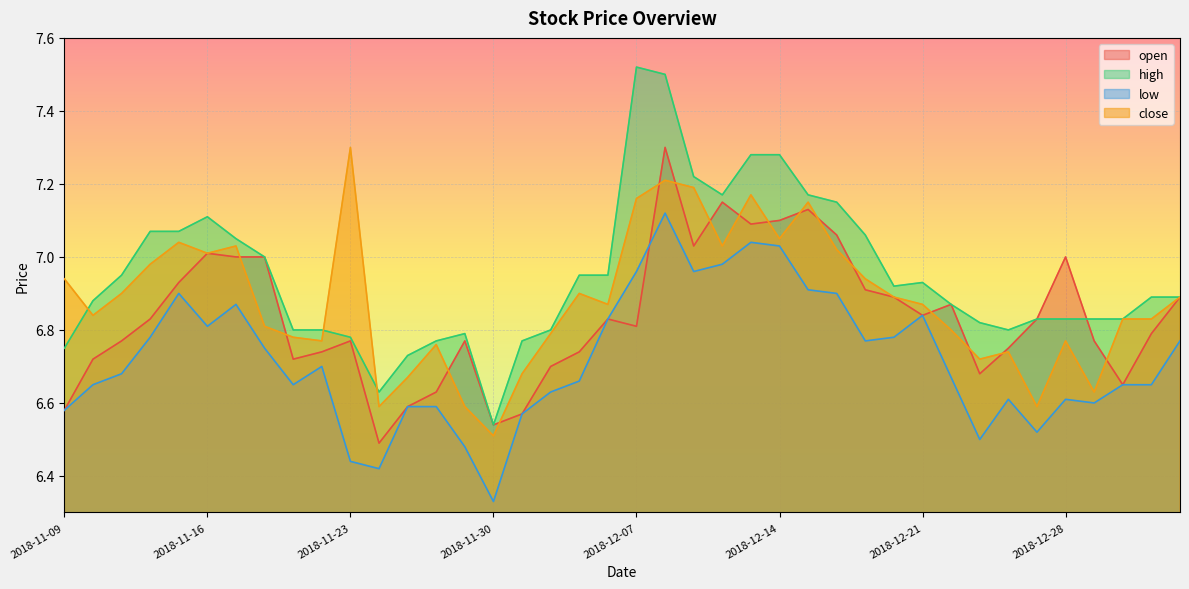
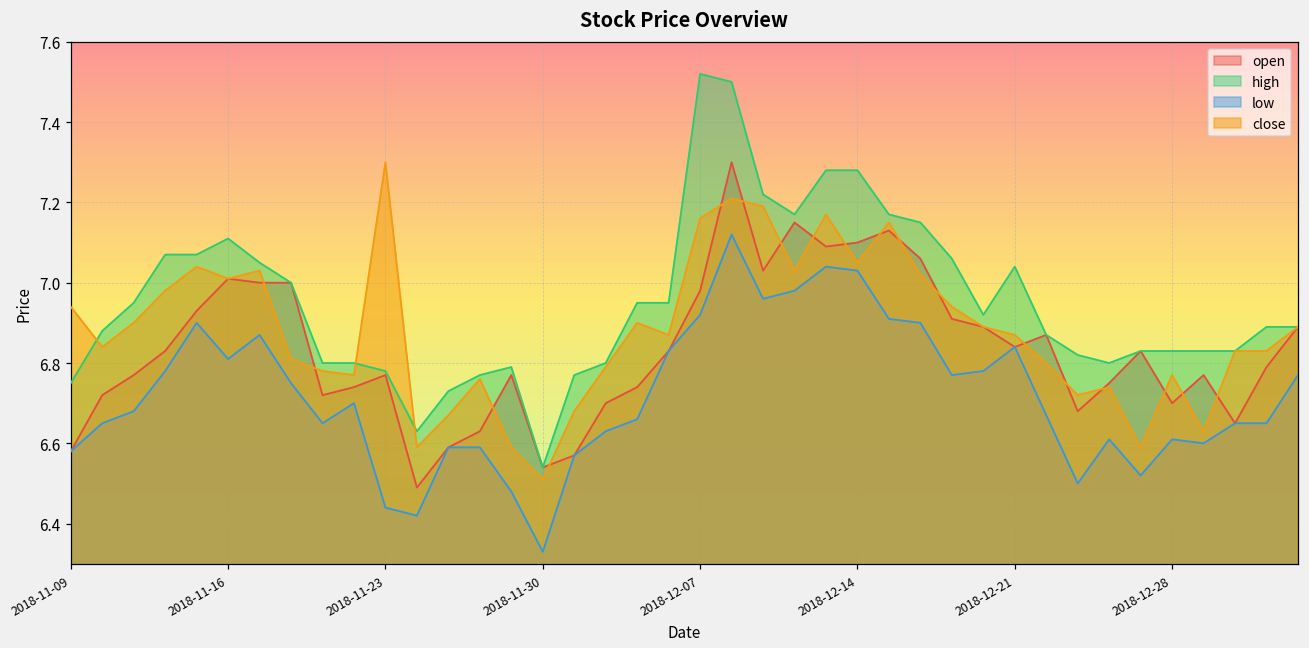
open, 2018-12-07: 6.81 -> 6.98
low, 2018-12-07: 6.96 -> 6.92
high, 2018-12-21: 6.93 -> 7.04
open, 2018-12-28: 7.0 -> 6.7
